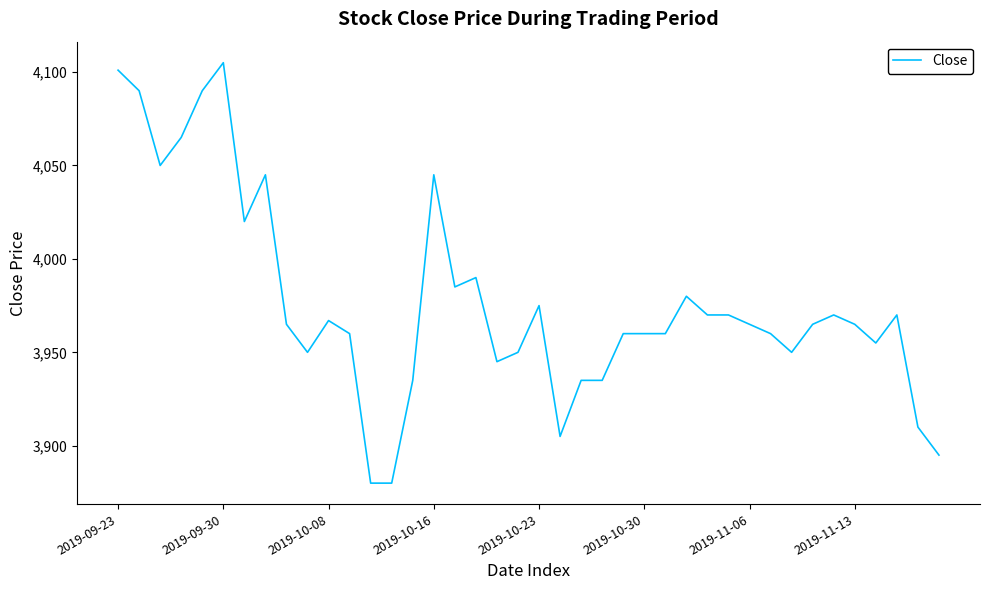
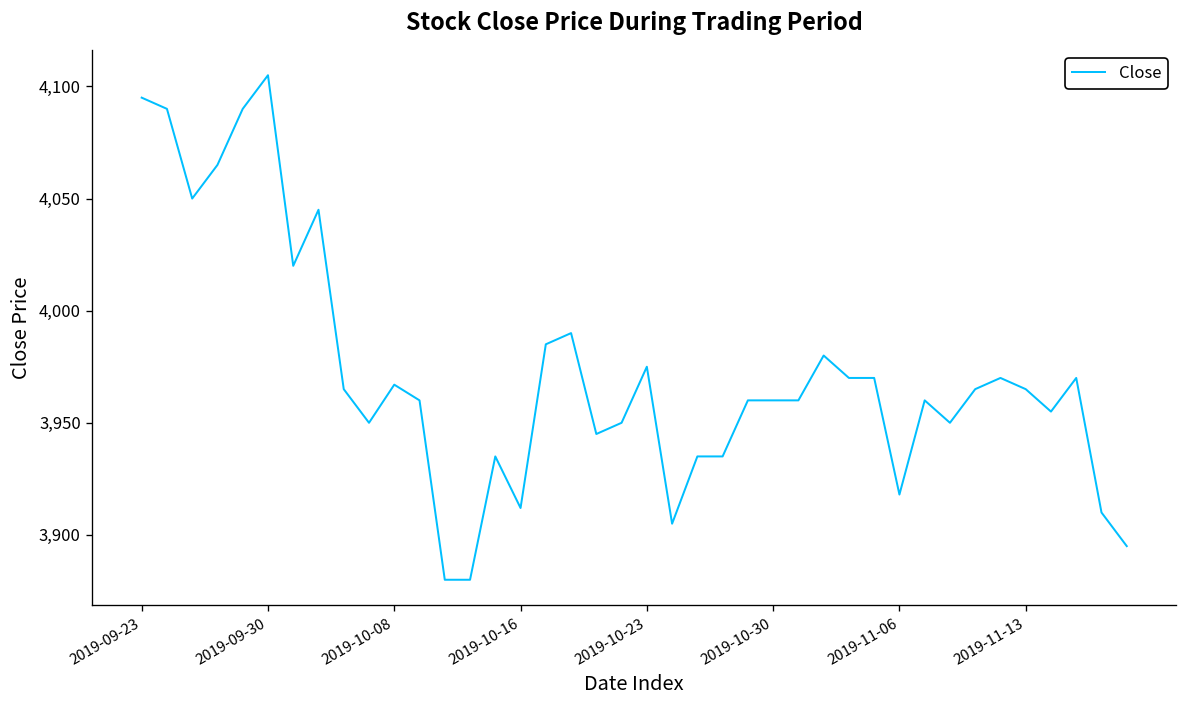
2019-09-23: 4,101 -> 4,095
2019-10-16: 4,045 -> 3,912
2019-11-06: 3,965 -> 3,918
